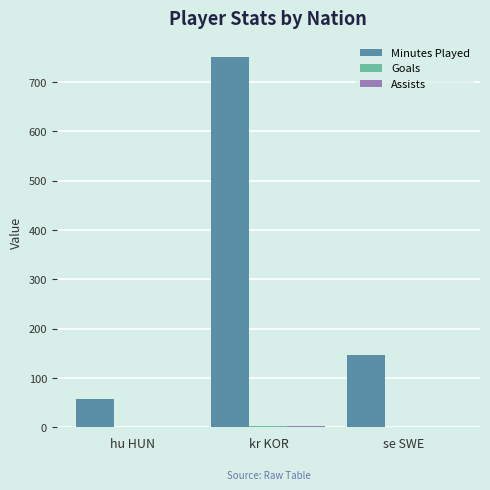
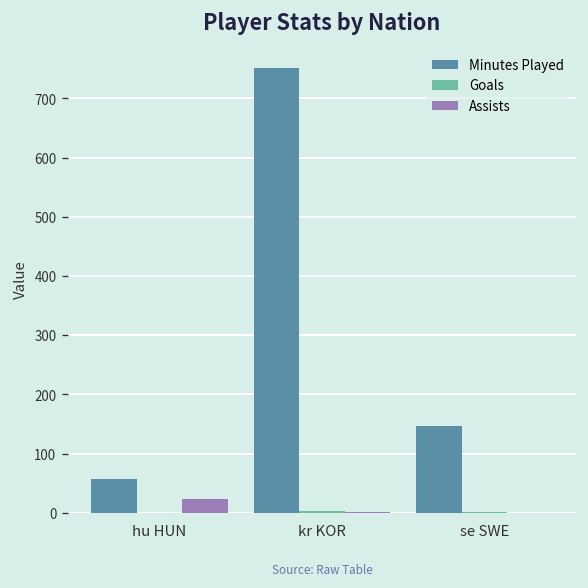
Assists, hu HUN: 0 -> 20
